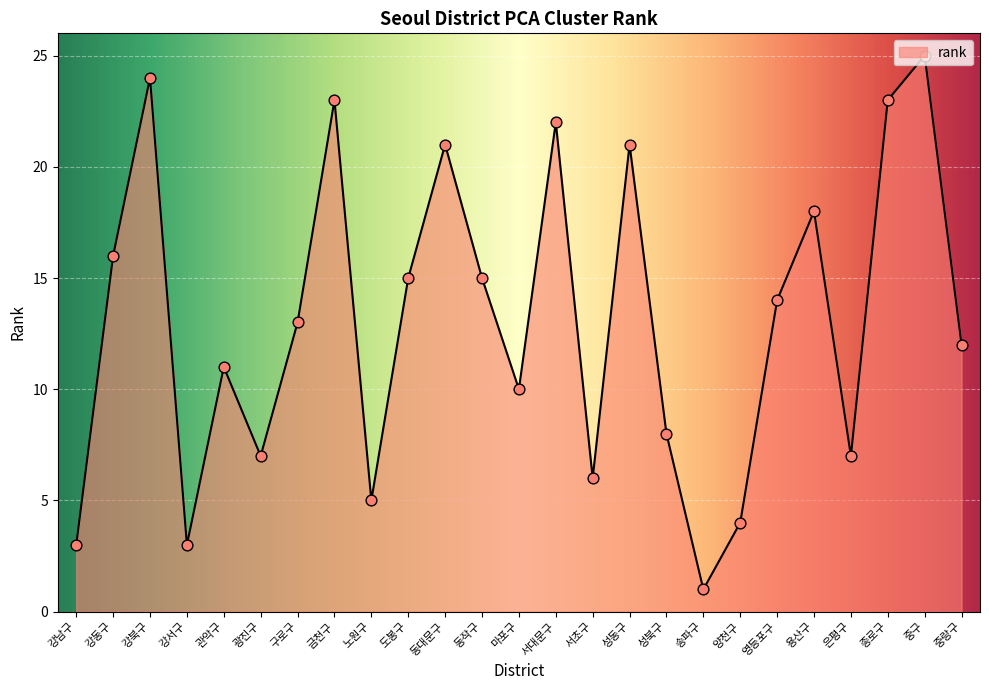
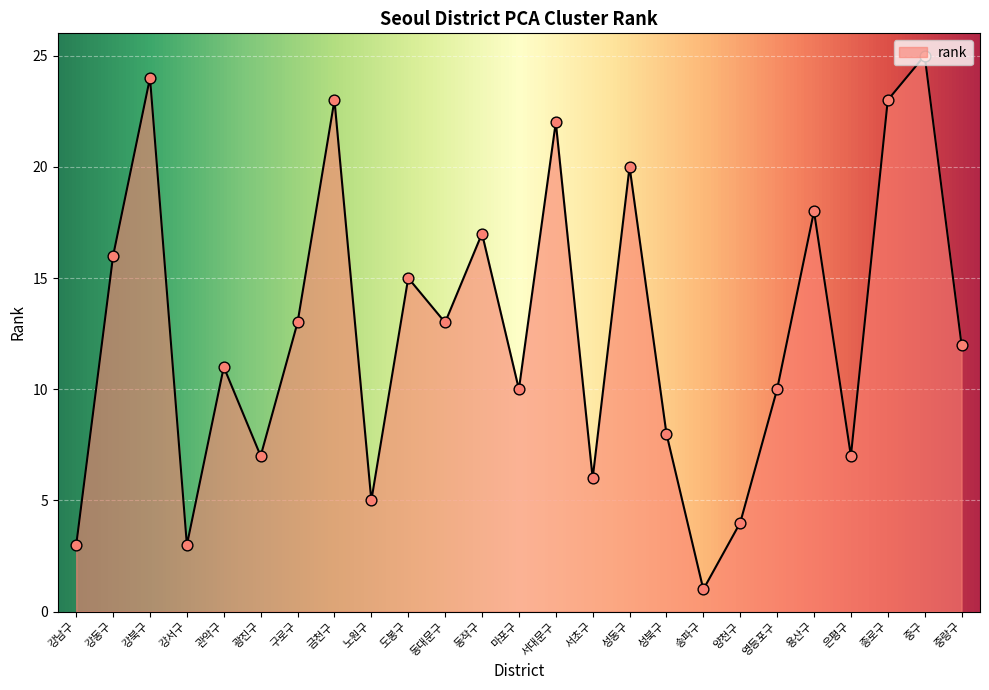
동대문구: 21 -> 13
동작구: 15 -> 17
성동구: 21 -> 20
영등포구: 14 -> 10
